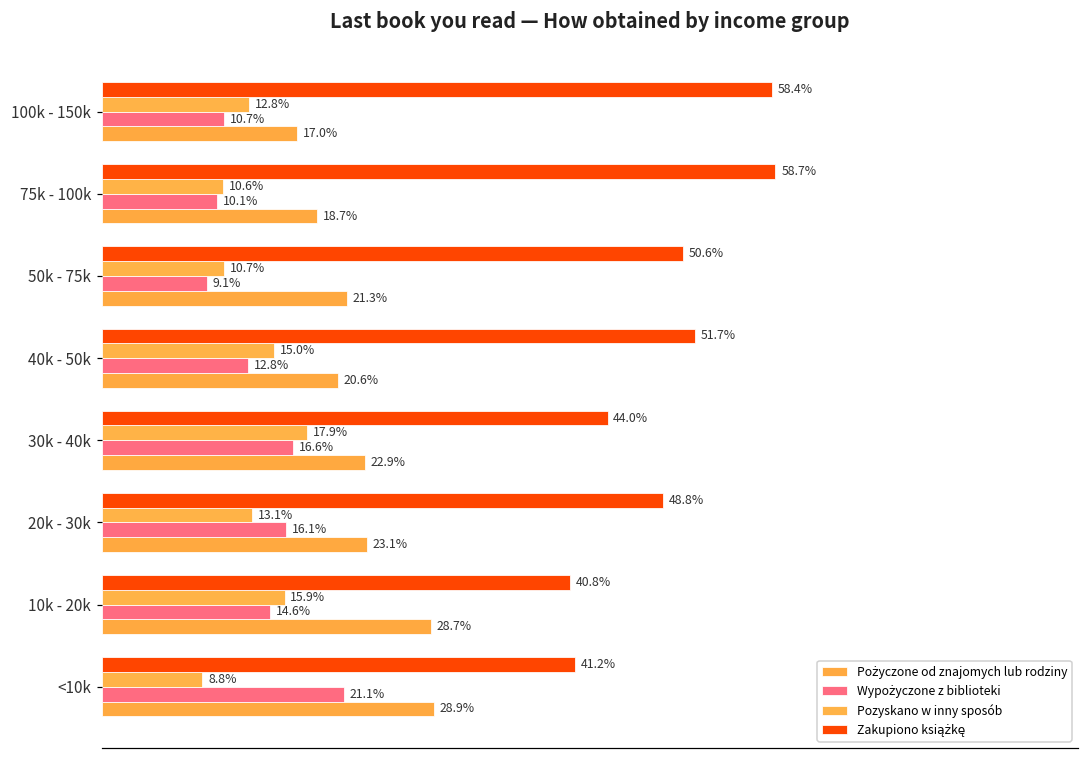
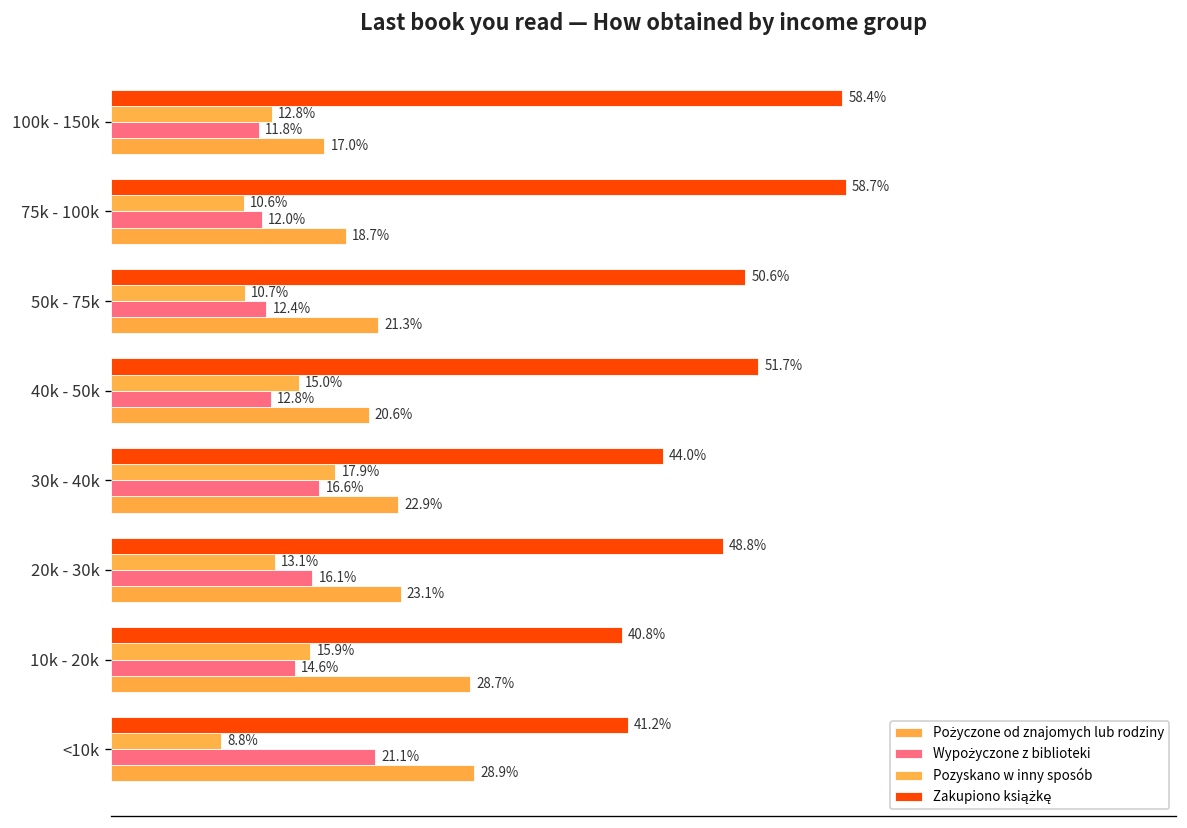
Wypożyczone z biblioteki, 100k - 150k: 10.7% -> 11.8%
Wypożyczone z biblioteki, 75k - 100k: 10.1% -> 12.0%
Wypożyczone z biblioteki, 50k - 75k: 9.1% -> 12.4%
